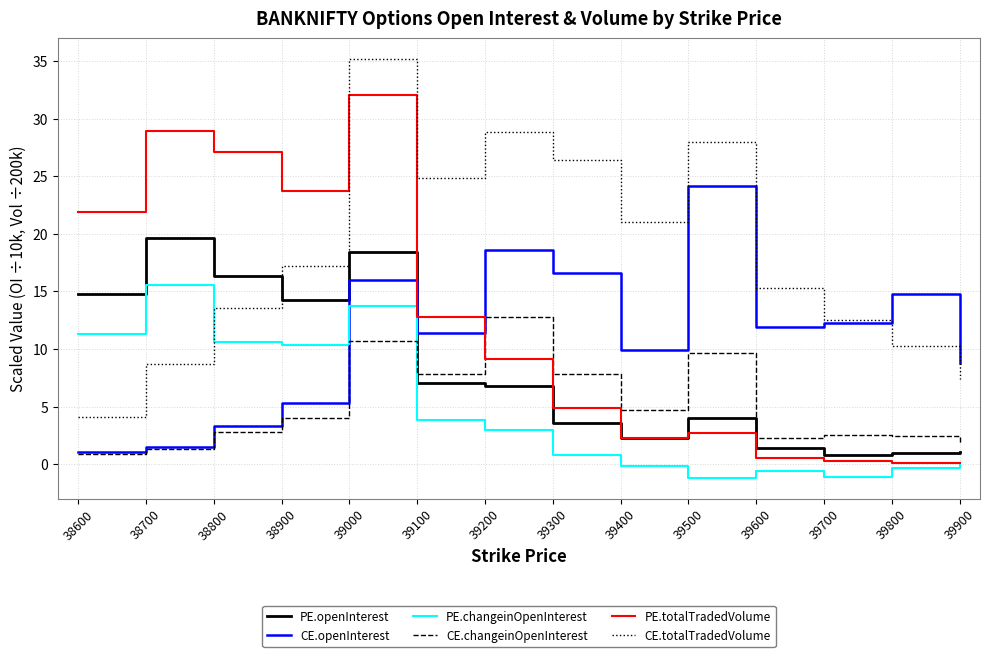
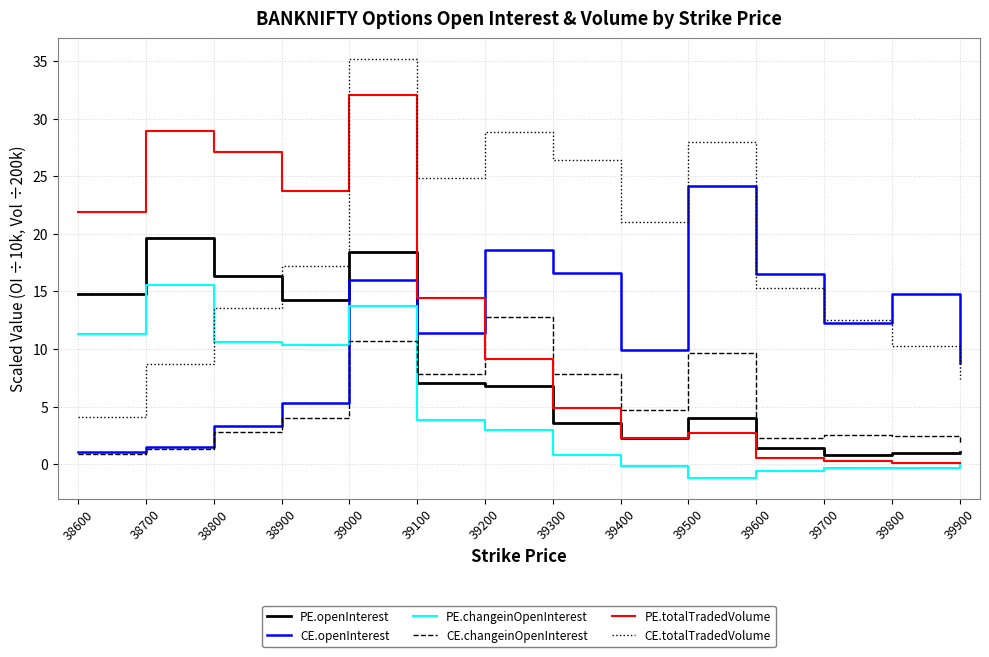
PE.totalTradedVolume, 39100: 12.8 -> 14.4
CE.openInterest, 39600: 11.9 -> 16.5
PE.changeinOpenInterest, 39700: -1.1 -> -0.3
